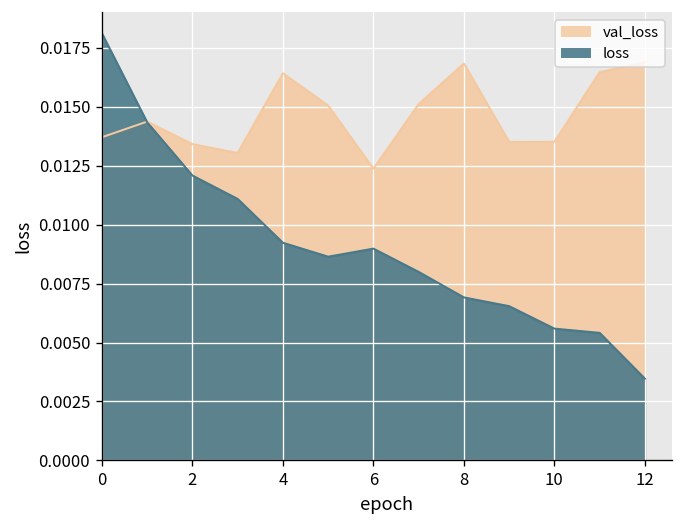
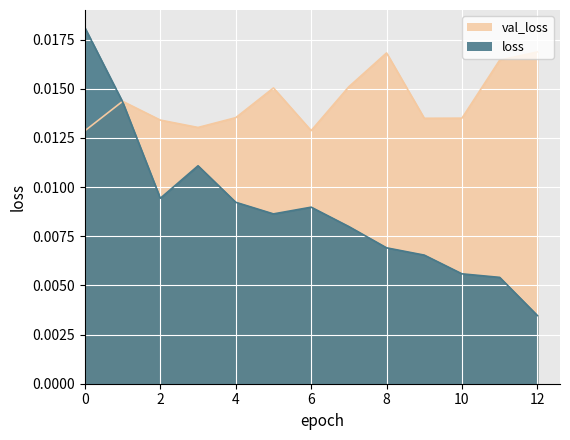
val_loss, 0: 0.0137 -> 0.0129
loss, 2: 0.0121 -> 0.0094
val_loss, 4: 0.0164 -> 0.0135
val_loss, 6: 0.0124 -> 0.0129
